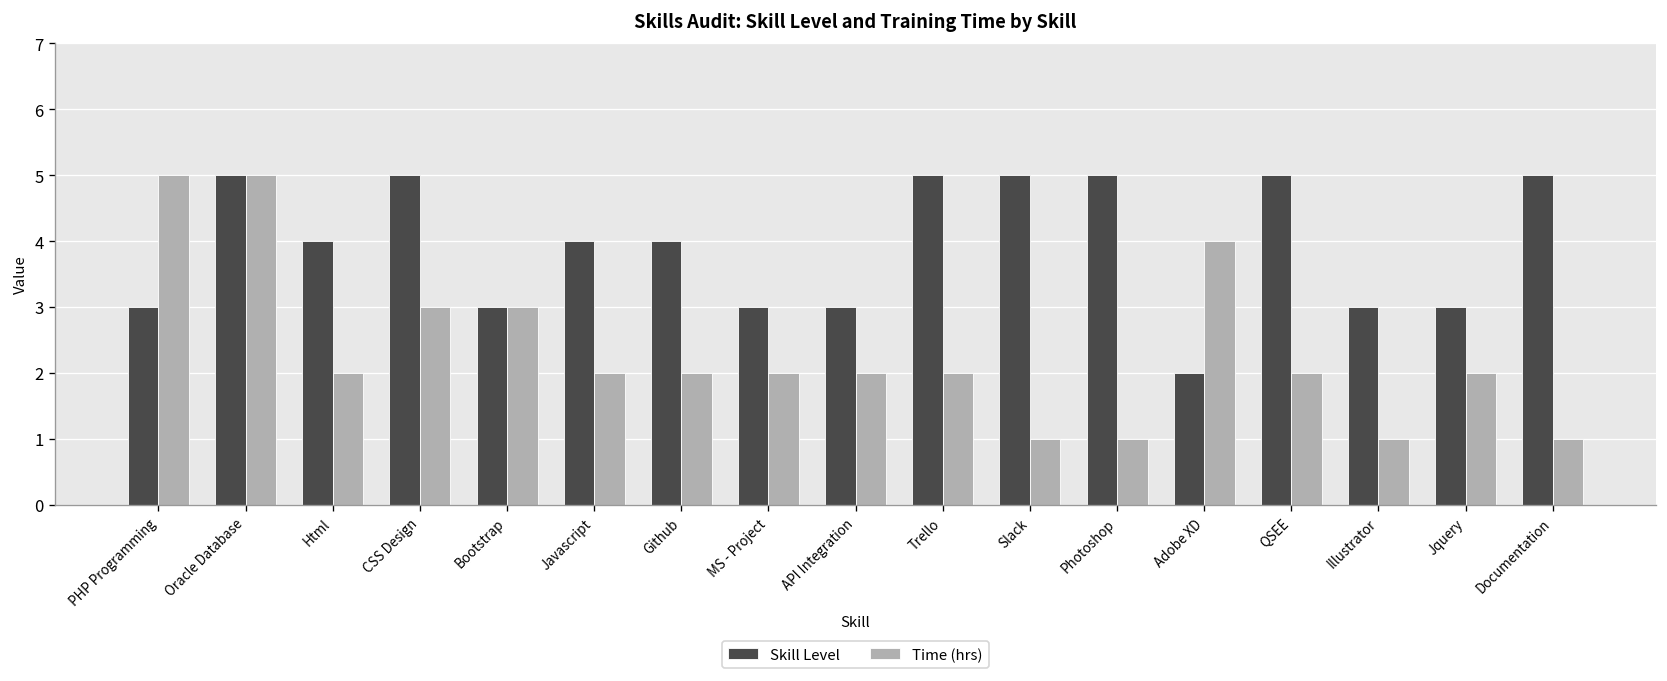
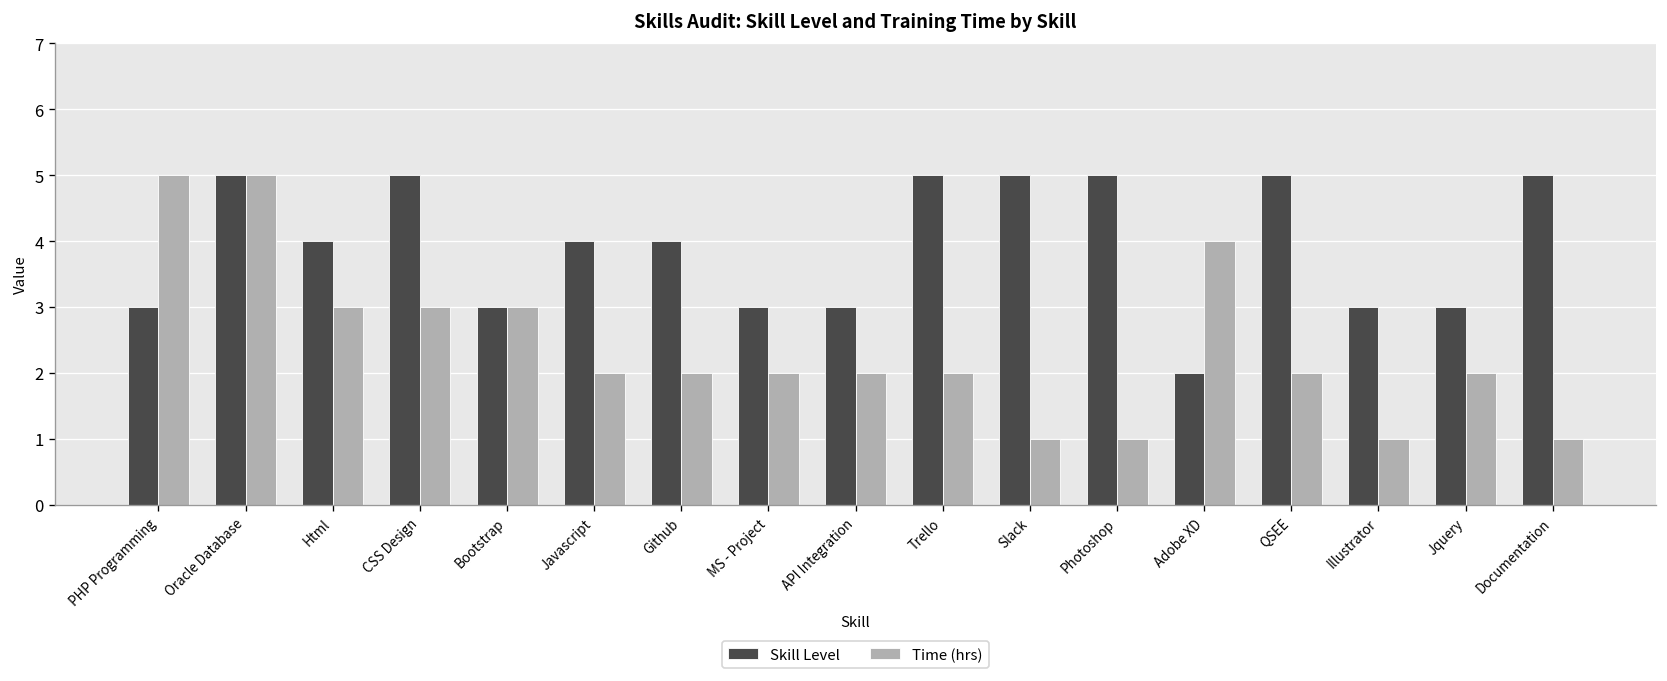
Time (hrs), Html: 2 -> 3
